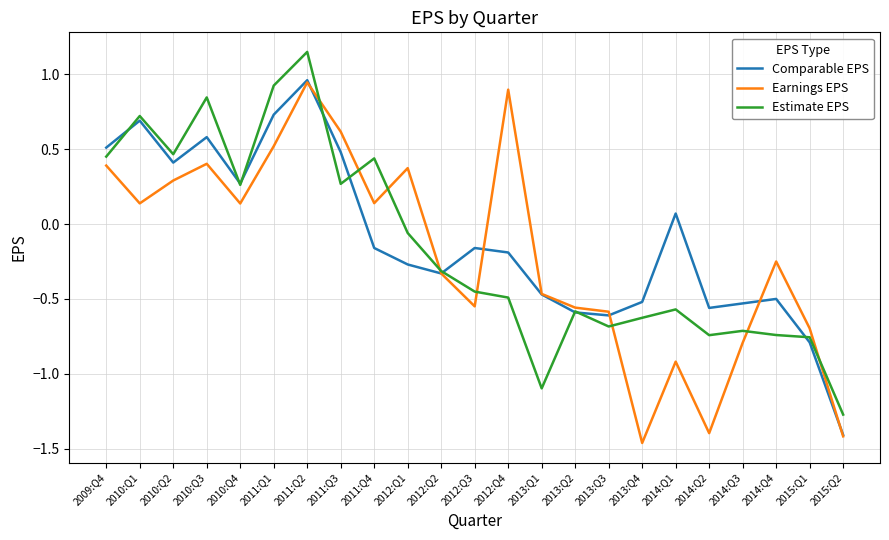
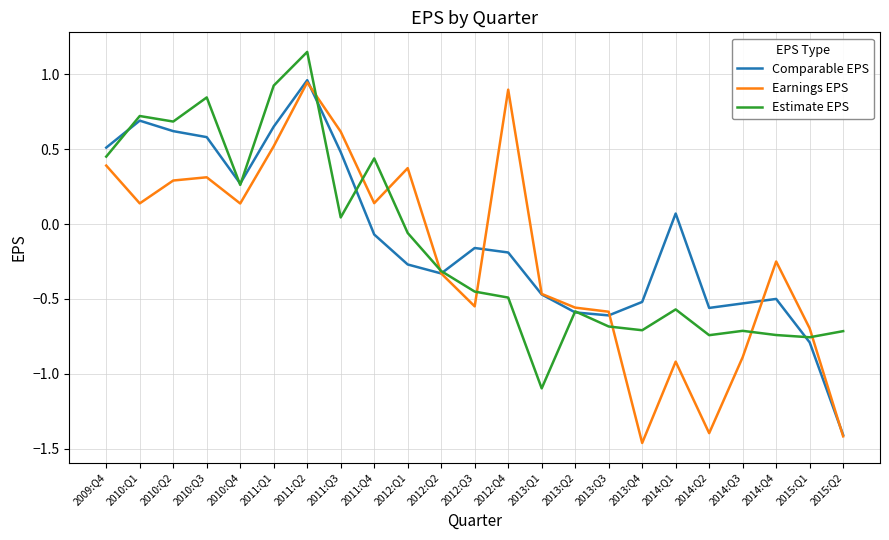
Comparable EPS, 2010:Q2: 0.41 -> 0.62
Estimate EPS, 2010:Q2: 0.47 -> 0.68
Earnings EPS, 2010:Q3: 0.40 -> 0.31
Comparable EPS, 2011:Q1: 0.73 -> 0.65
Estimate EPS, 2011:Q3: 0.27 -> 0.04
Comparable EPS, 2011:Q4: -0.16 -> -0.07
Estimate EPS, 2013:Q4: -0.63 -> -0.71
Earnings EPS, 2014:Q3: -0.79 -> -0.89
Estimate EPS, 2015:Q2: -1.27 -> -0.72
